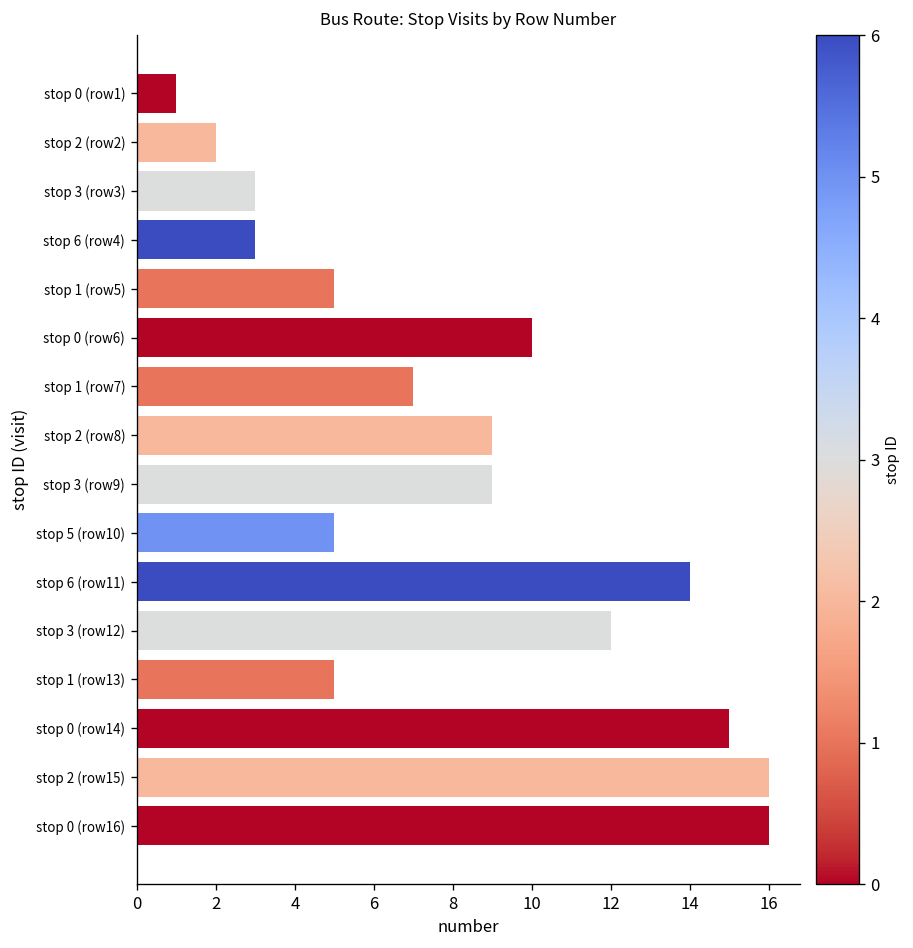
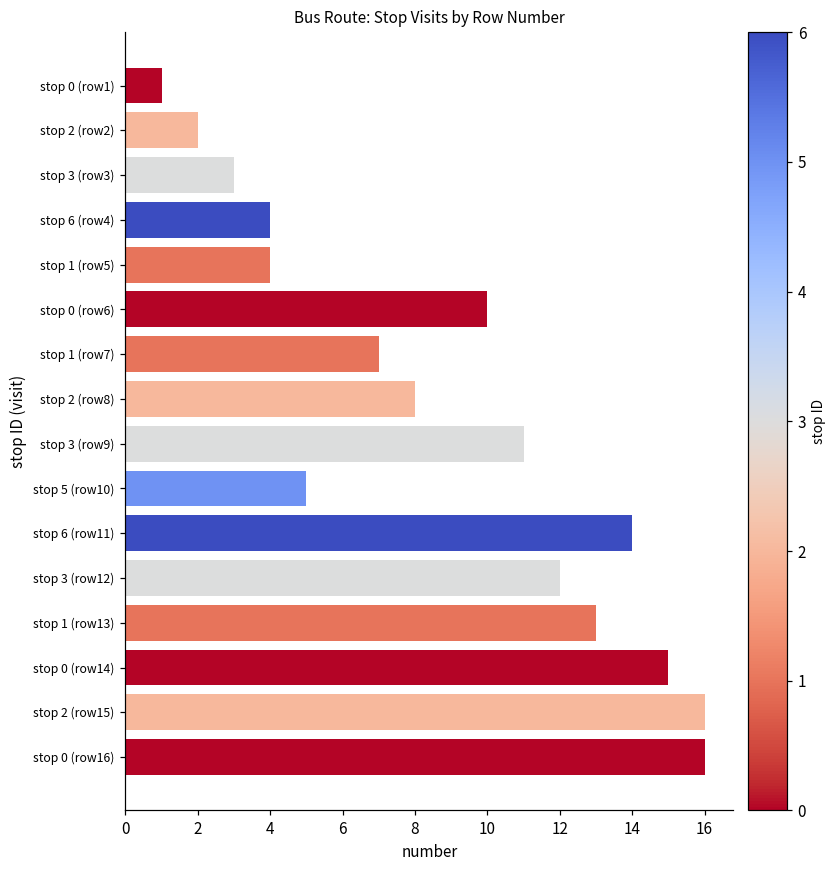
stop 6 (row4): 3 -> 4
stop 1 (row5): 5 -> 4
stop 2 (row8): 9 -> 8
stop 3 (row9): 9 -> 11
stop 1 (row13): 5 -> 13
